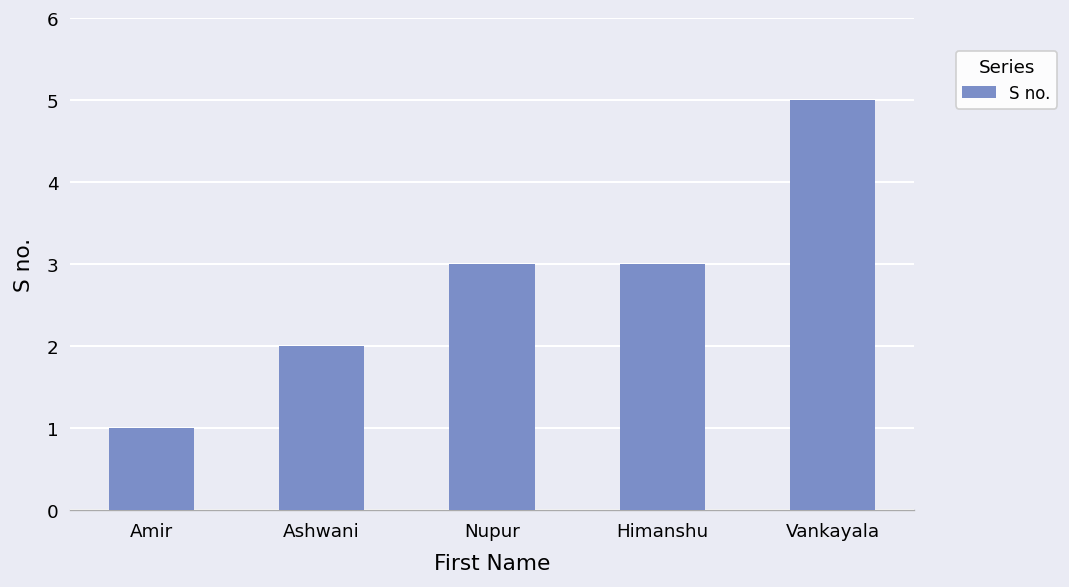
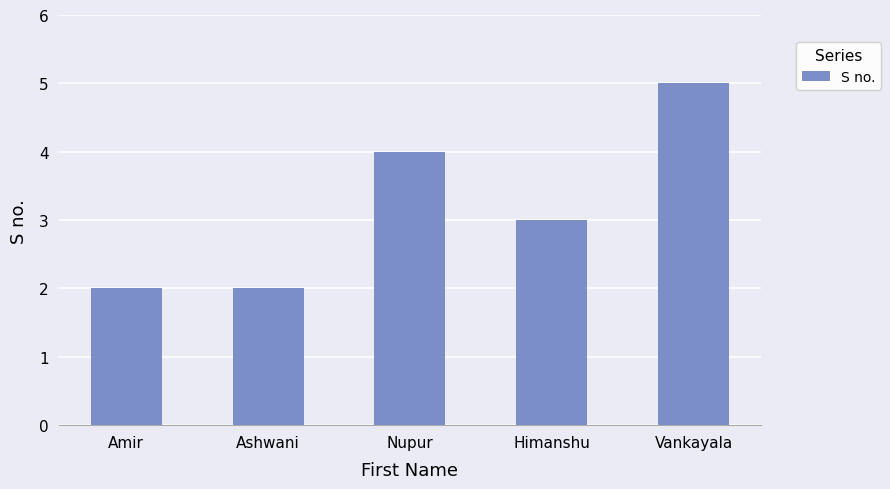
Amir: 1 -> 2
Nupur: 3 -> 4
